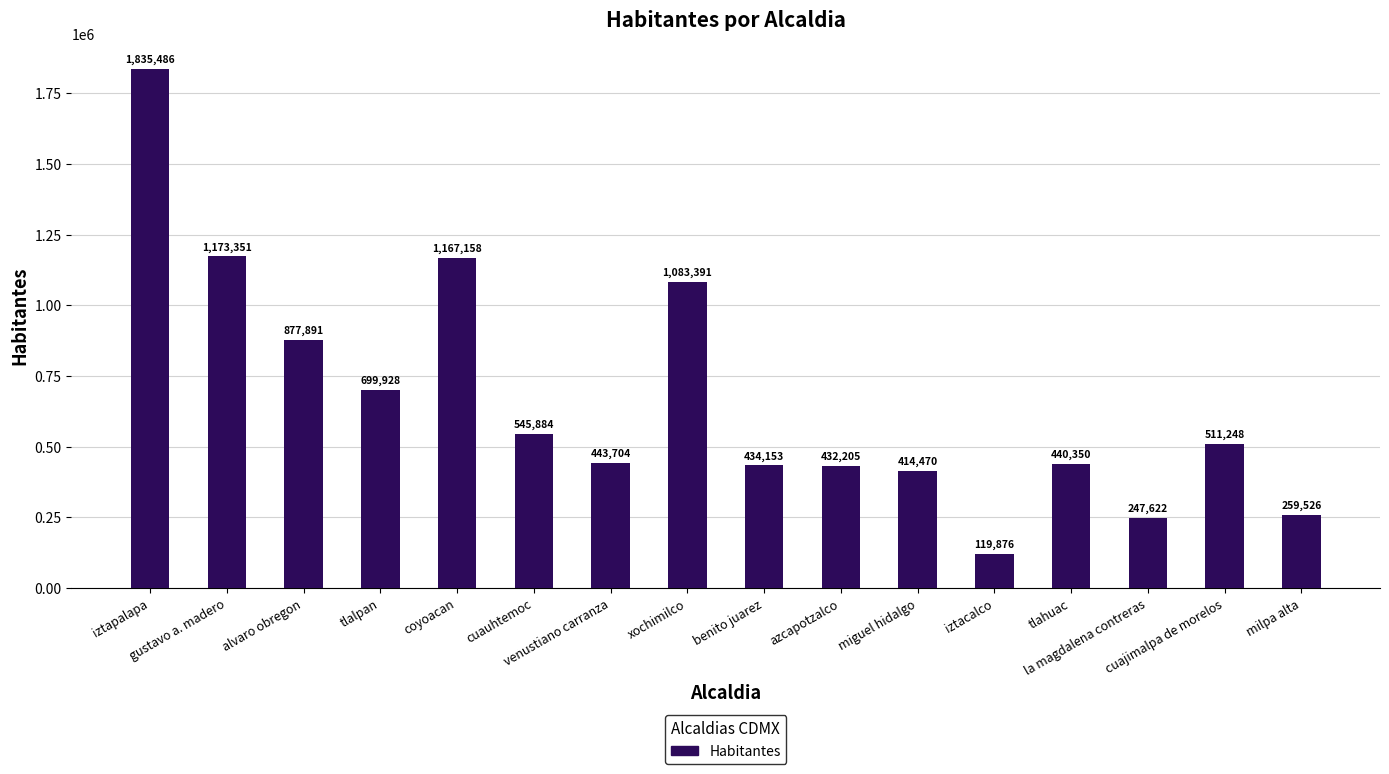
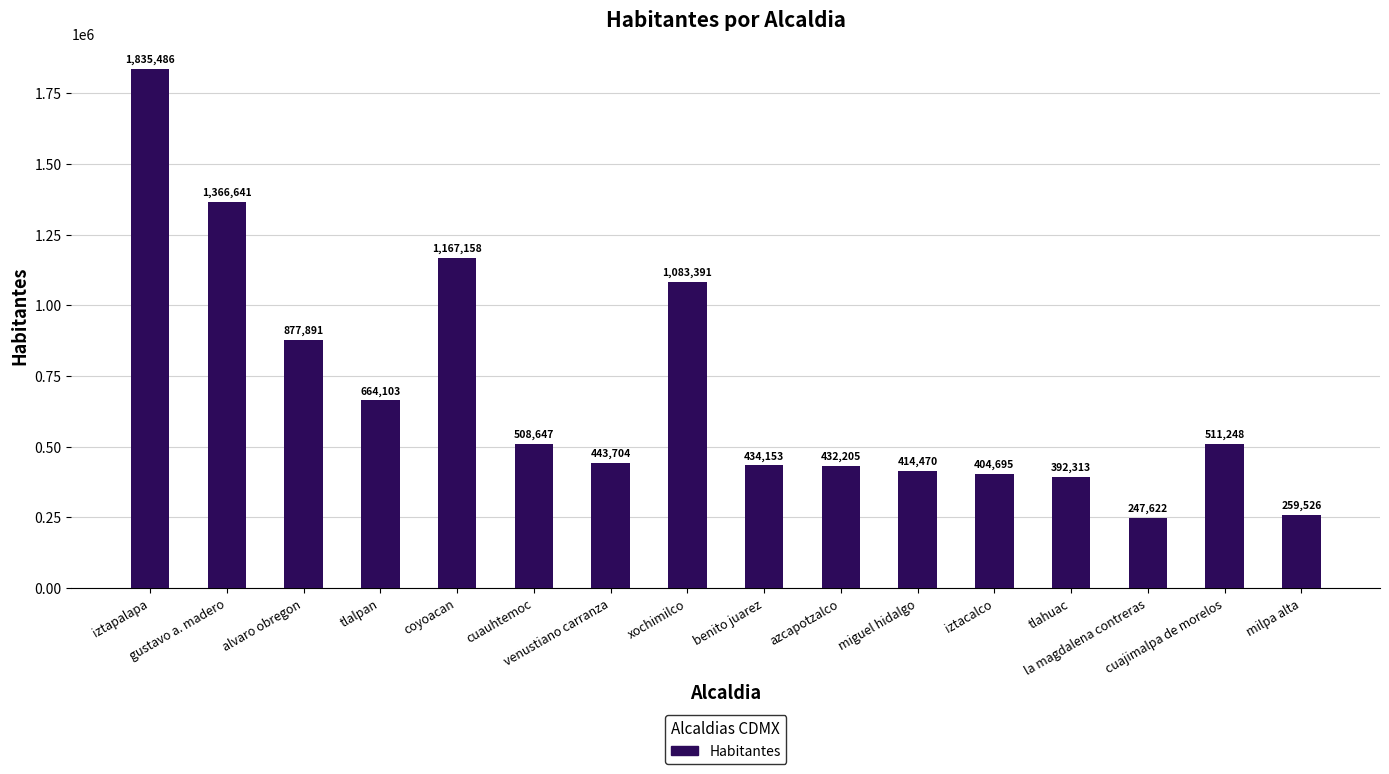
gustavo a. madero: 1,173,351 -> 1,366,641
tlalpan: 699,928 -> 664,103
cuauhtemoc: 545,884 -> 508,647
iztacalco: 119,876 -> 404,695
tlahuac: 440,350 -> 392,313
